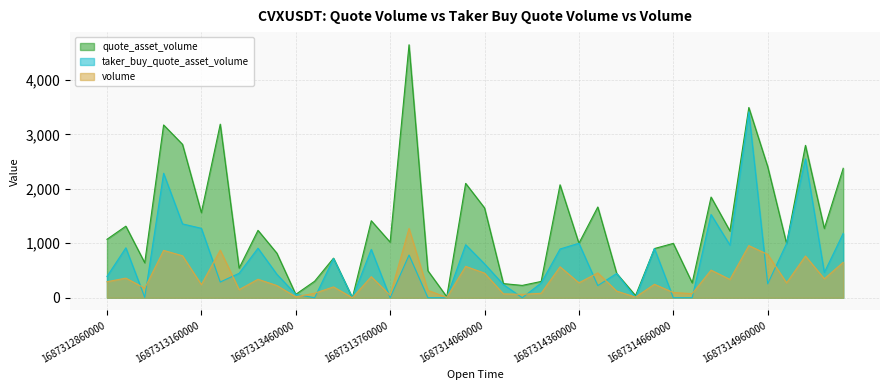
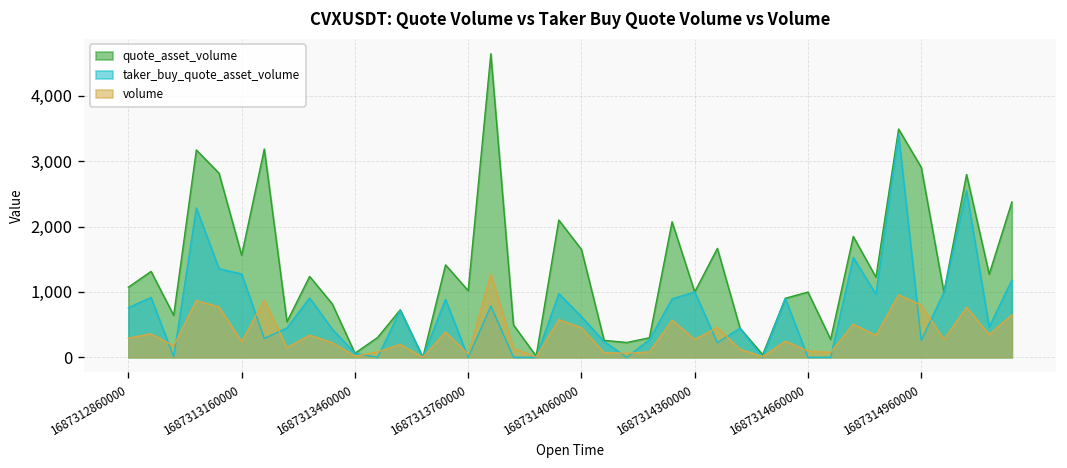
taker_buy_quote_asset_volume, 1687312860000: 400 -> 800
quote_asset_volume, 1687314960000: 2,400 -> 2,900
